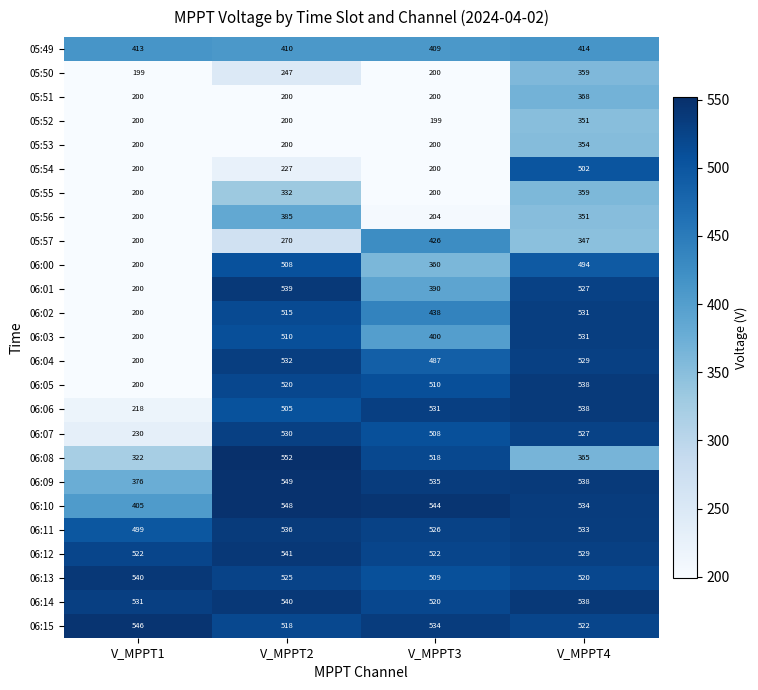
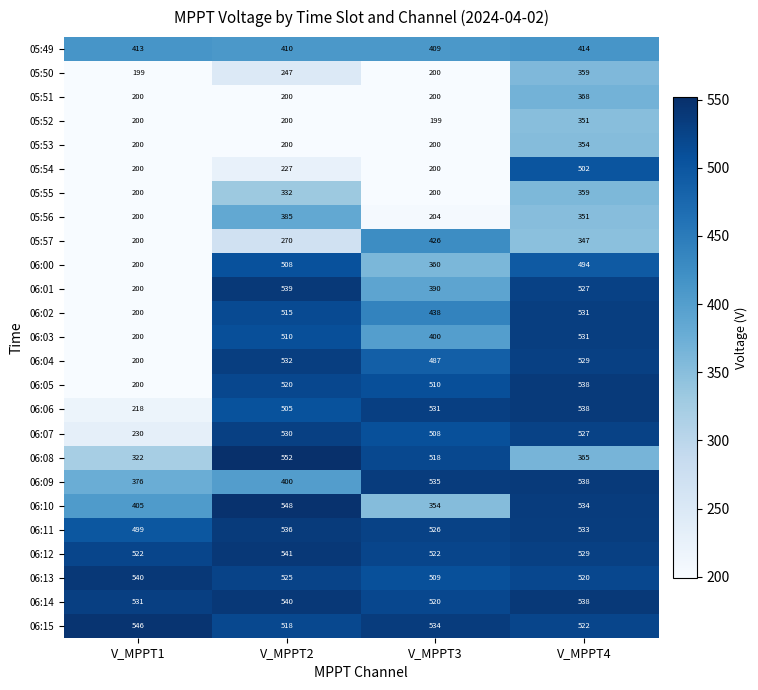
06:09, V_MPPT2: 549 -> 400
06:10, V_MPPT3: 544 -> 354
